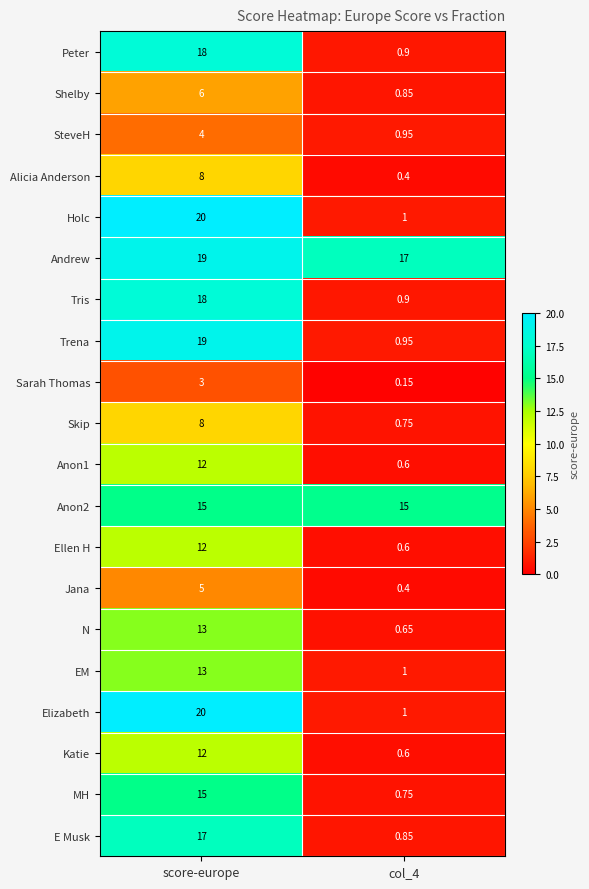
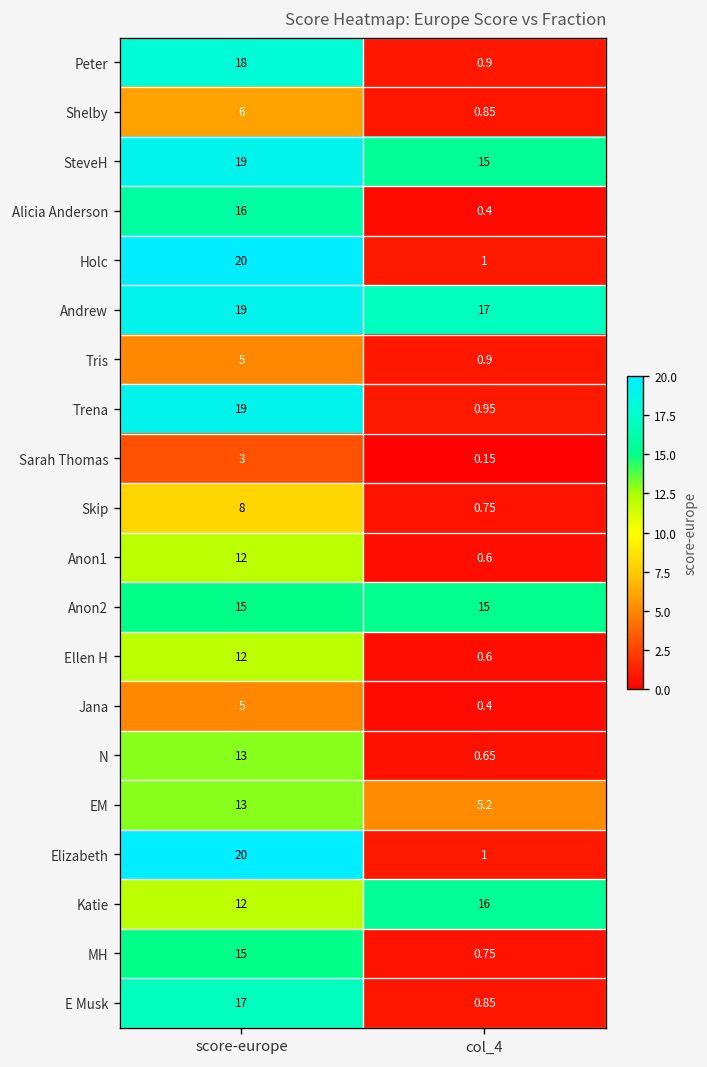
SteveH, score-europe: 4 -> 19
SteveH, col_4: 0.95 -> 15
Alicia Anderson, score-europe: 8 -> 16
Tris, score-europe: 18 -> 5
EM, col_4: 1 -> 5.2
Katie, col_4: 0.6 -> 16
